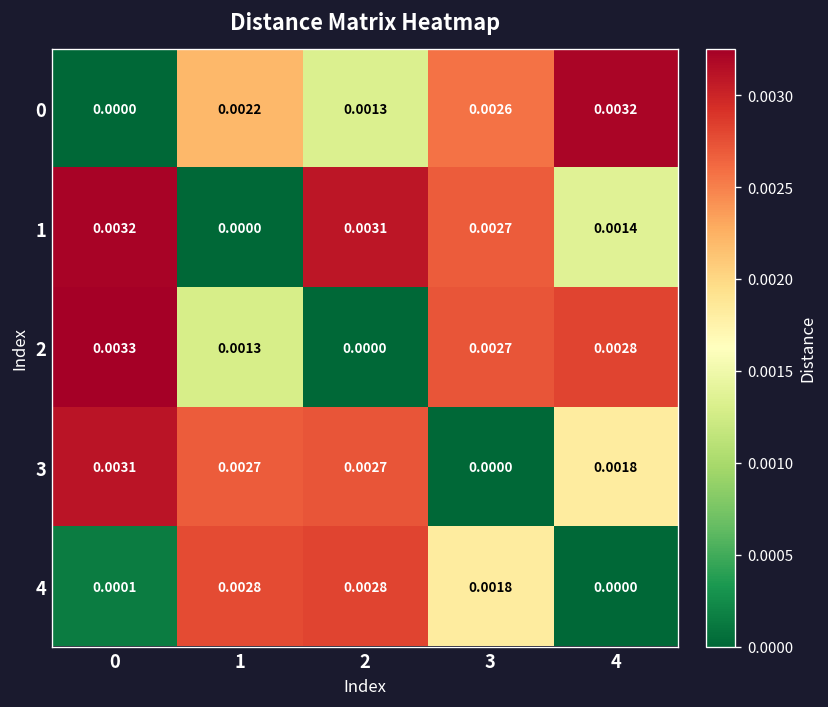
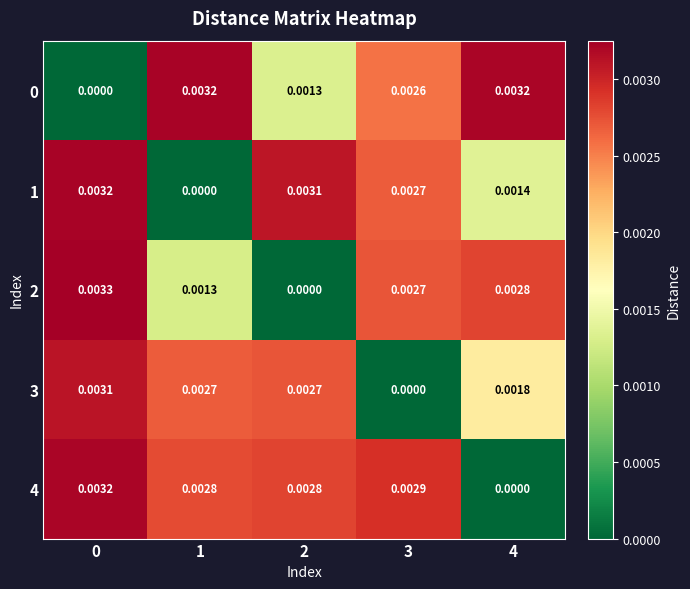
0, 1: 0.0022 -> 0.0032
4, 0: 0.0001 -> 0.0032
4, 3: 0.0018 -> 0.0029
